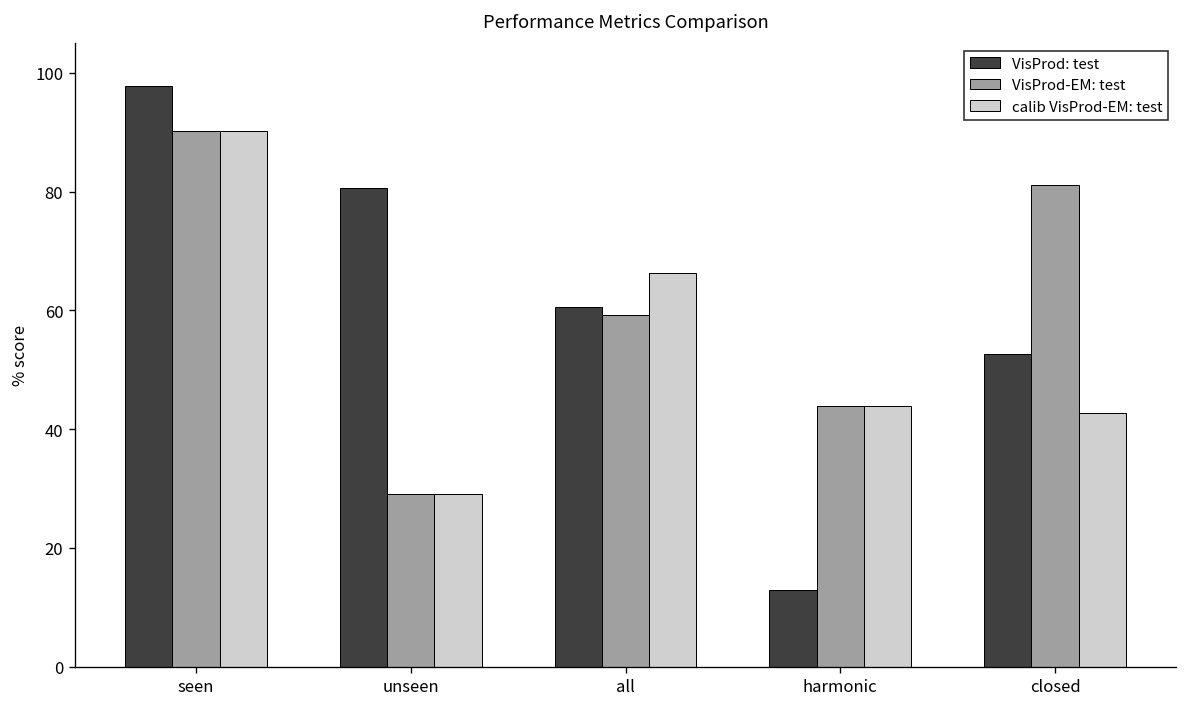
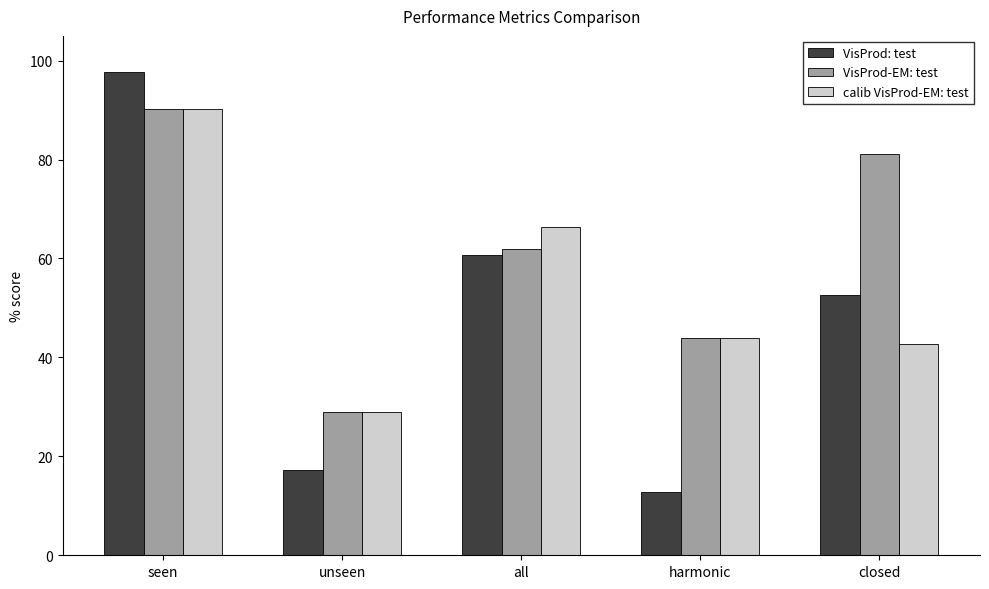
VisProd: test, unseen: 81 -> 17
VisProd-EM: test, all: 59 -> 62
